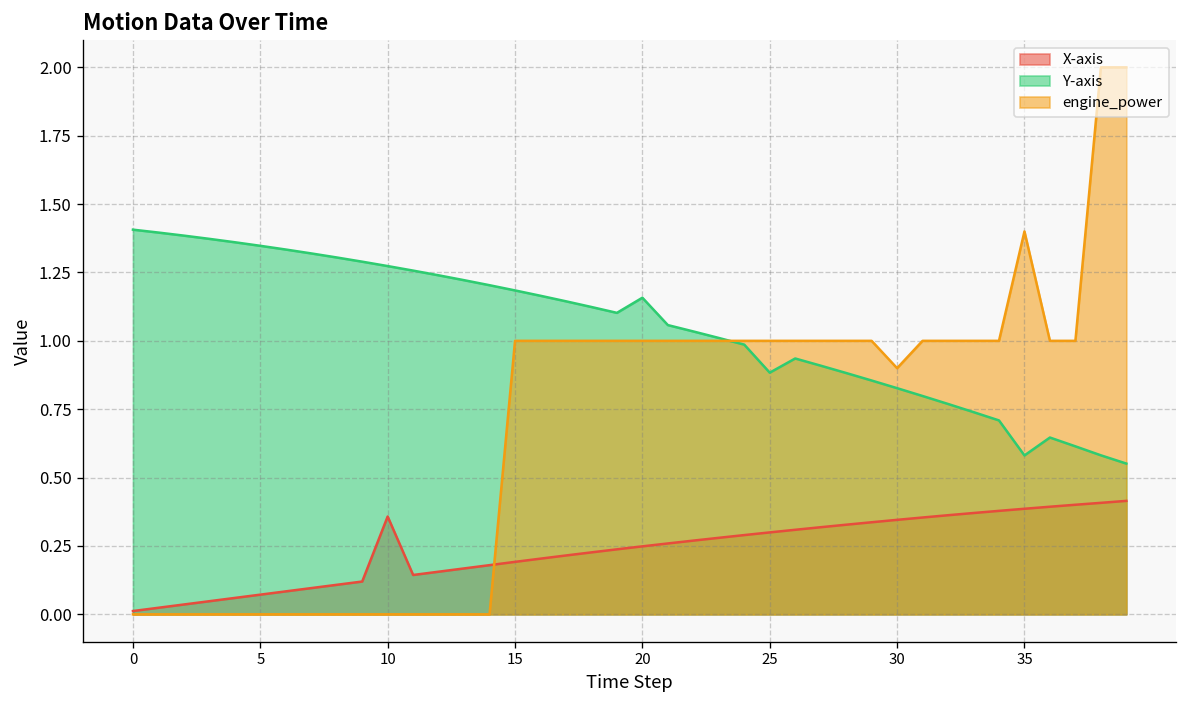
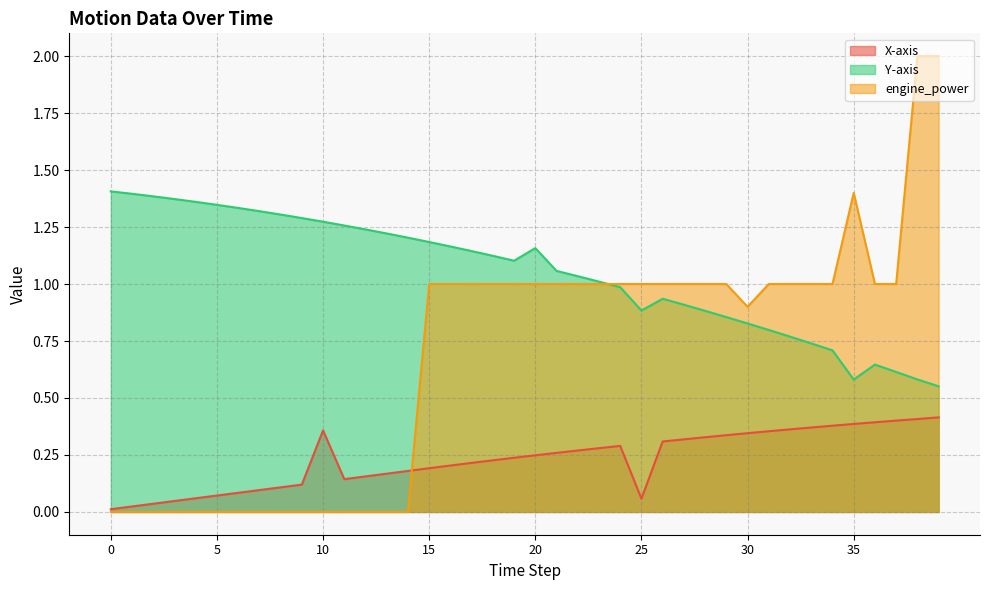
X-axis, 25: 0.30 -> 0.06
